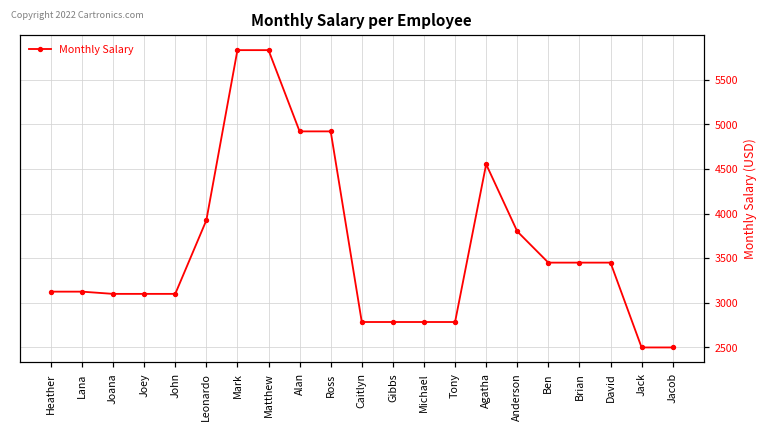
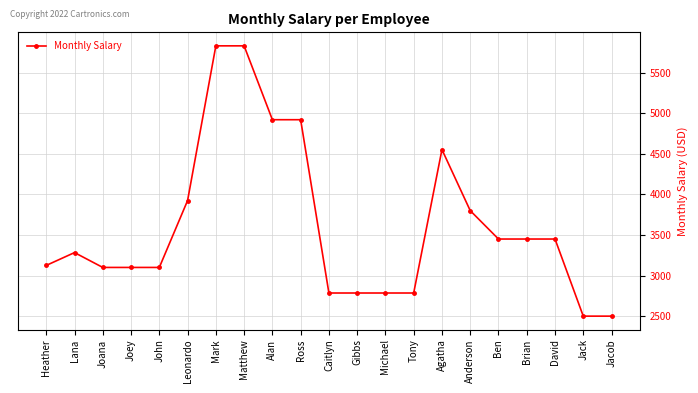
Lana: 3100 -> 3300
